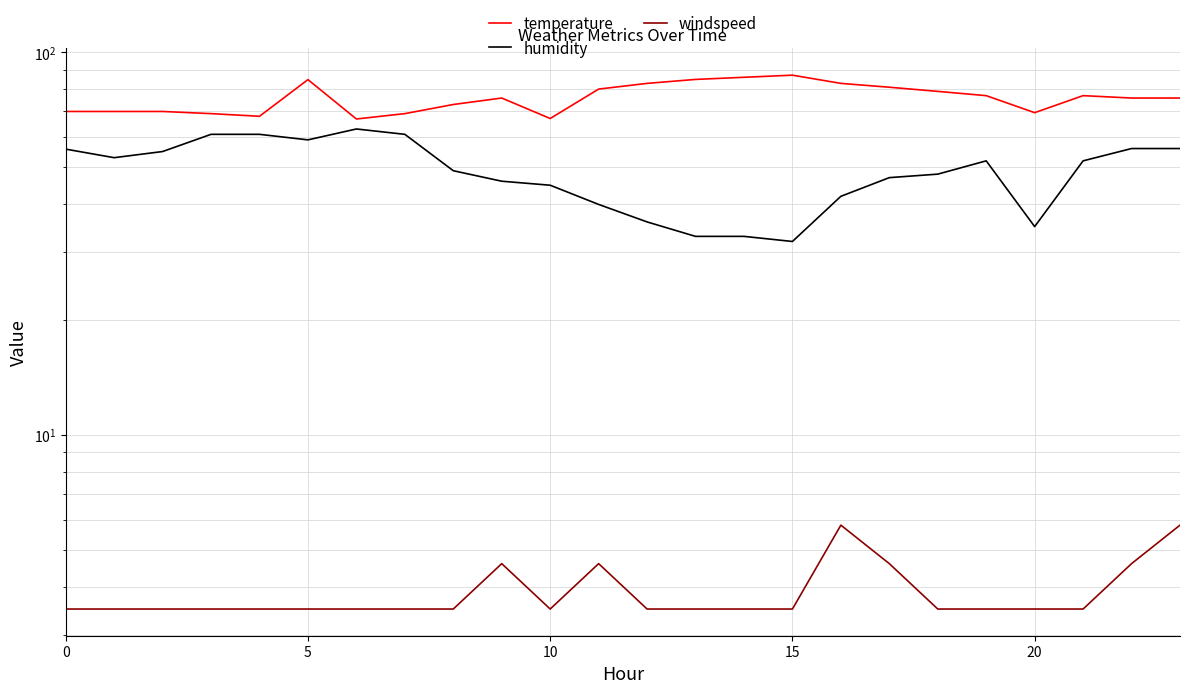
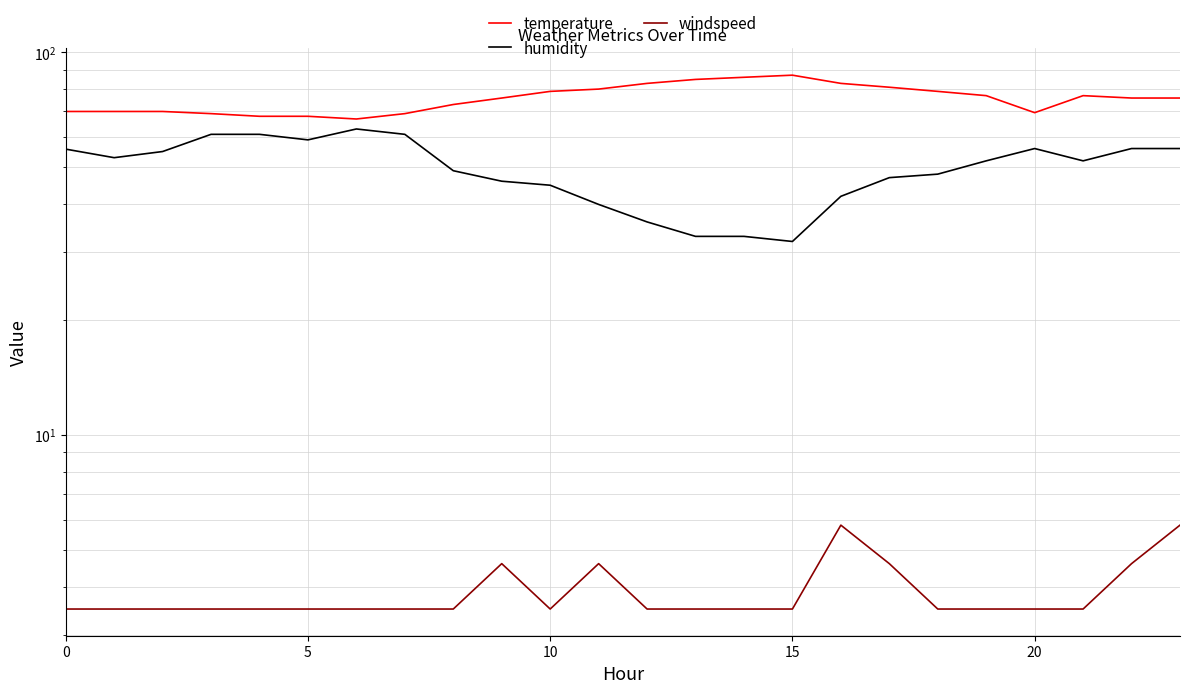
temperature, 5: 85 -> 68
temperature, 10: 67 -> 79
humidity, 20: 35 -> 56
